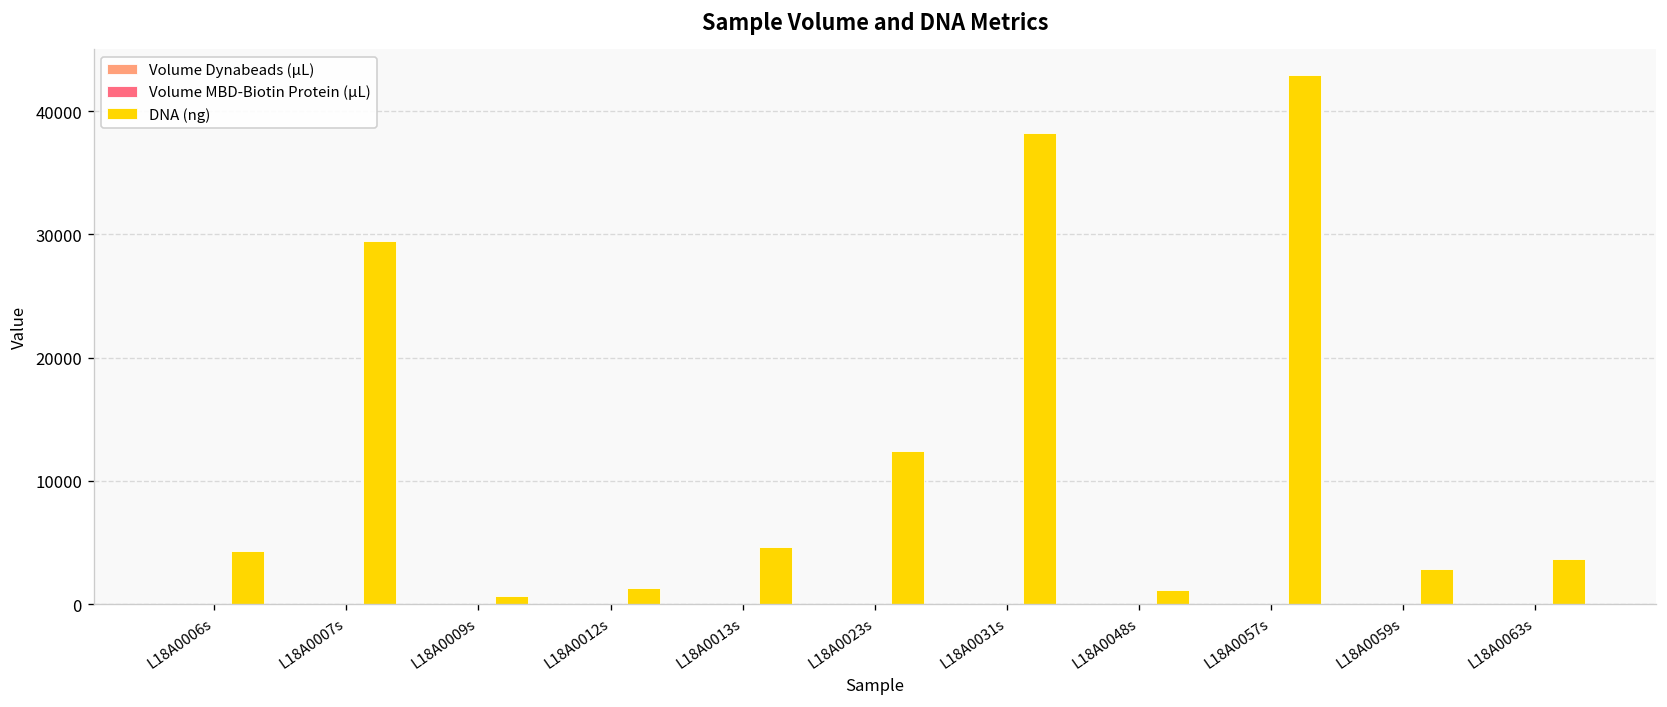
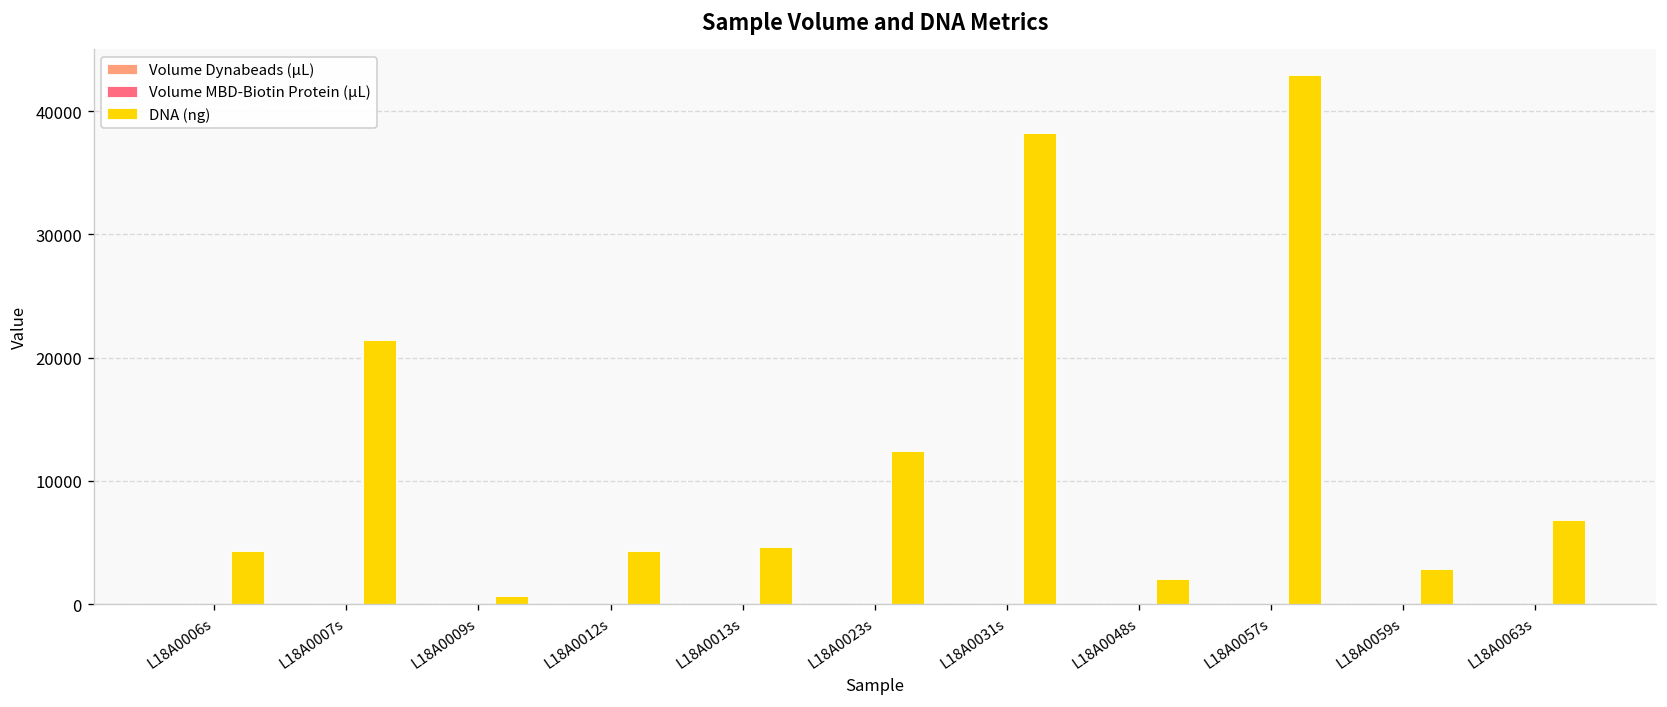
DNA (ng), L18A0007s: 29500 -> 21500
DNA (ng), L18A0012s: 1300 -> 4300
DNA (ng), L18A0048s: 1200 -> 2000
DNA (ng), L18A0063s: 3700 -> 6800
